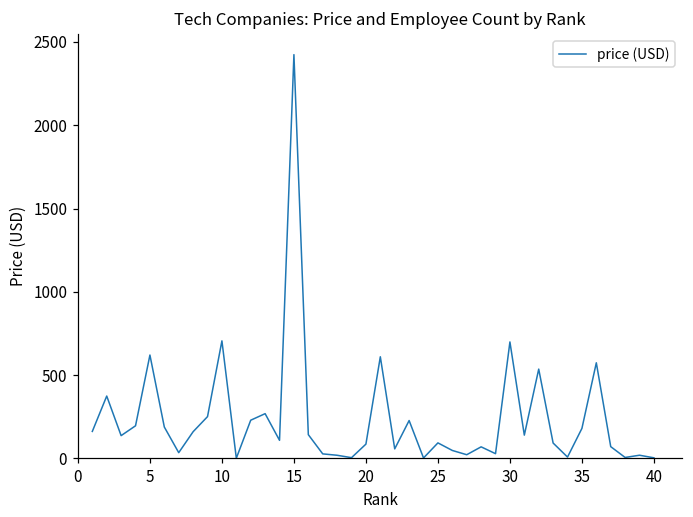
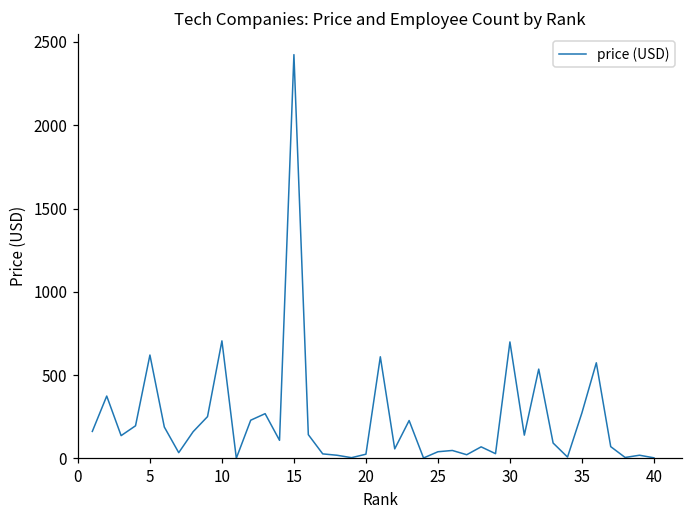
20: 90 -> 30
25: 90 -> 40
35: 180 -> 270
